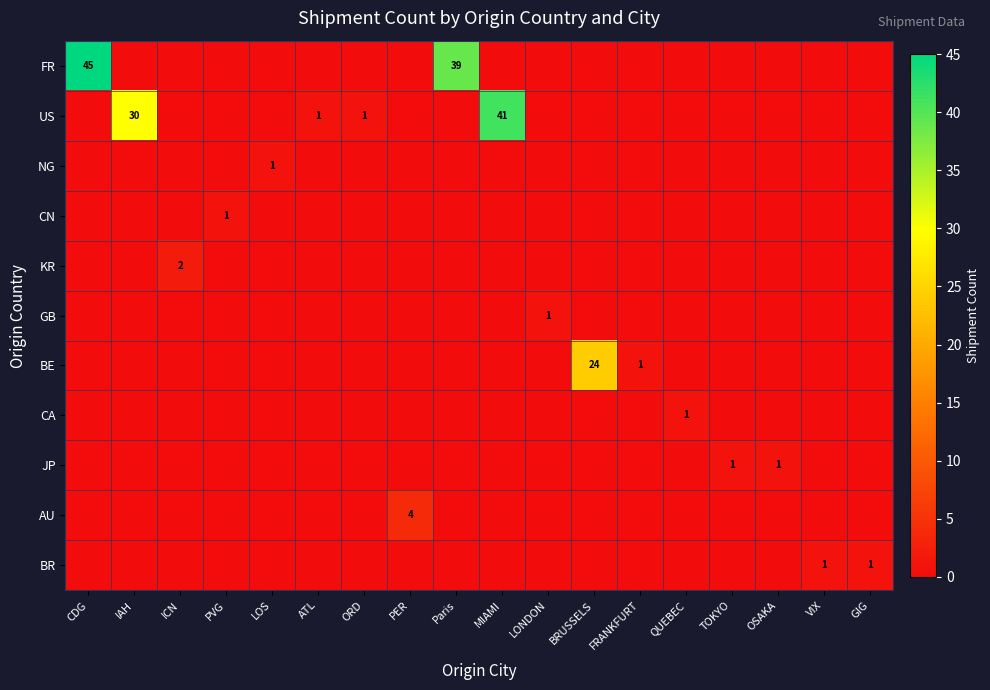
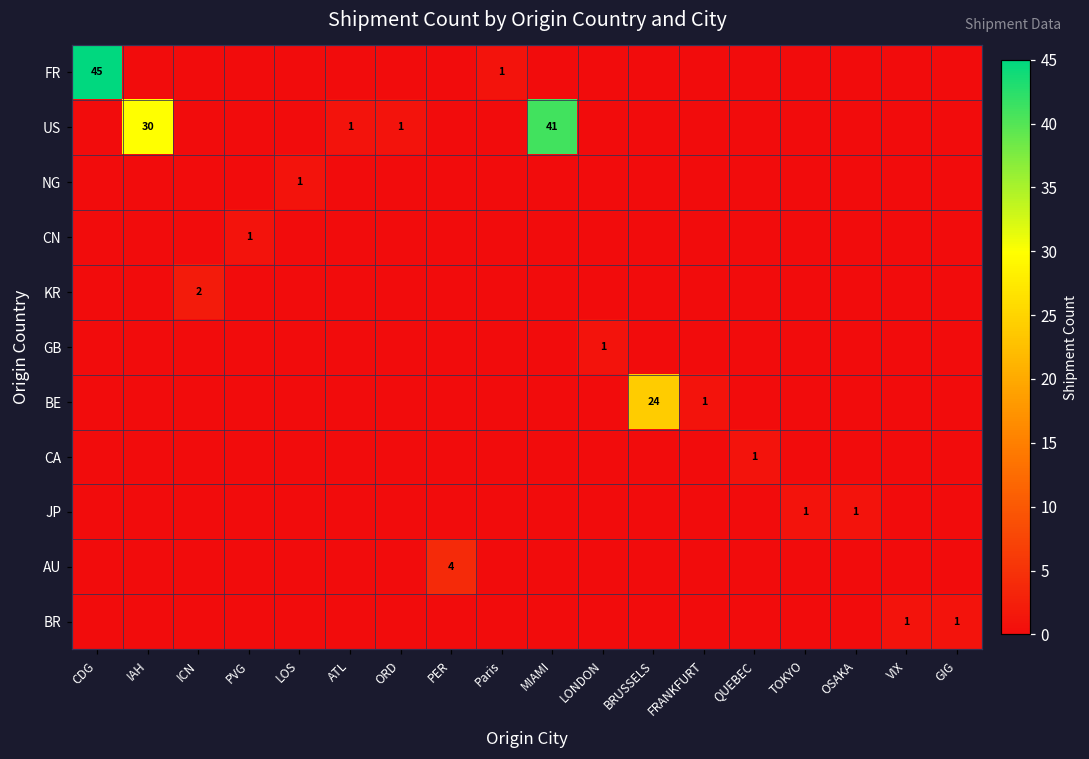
FR, Paris: 39 -> 1
